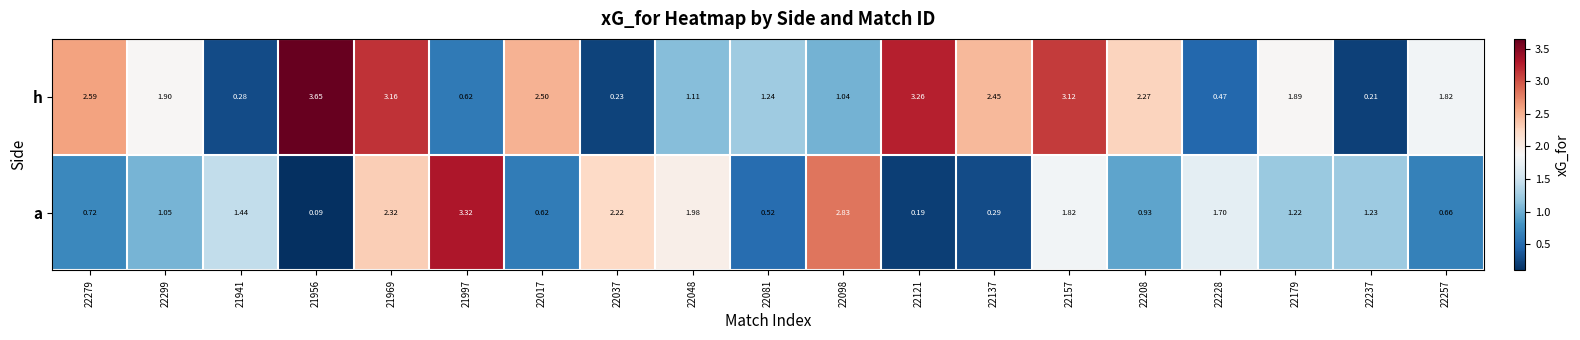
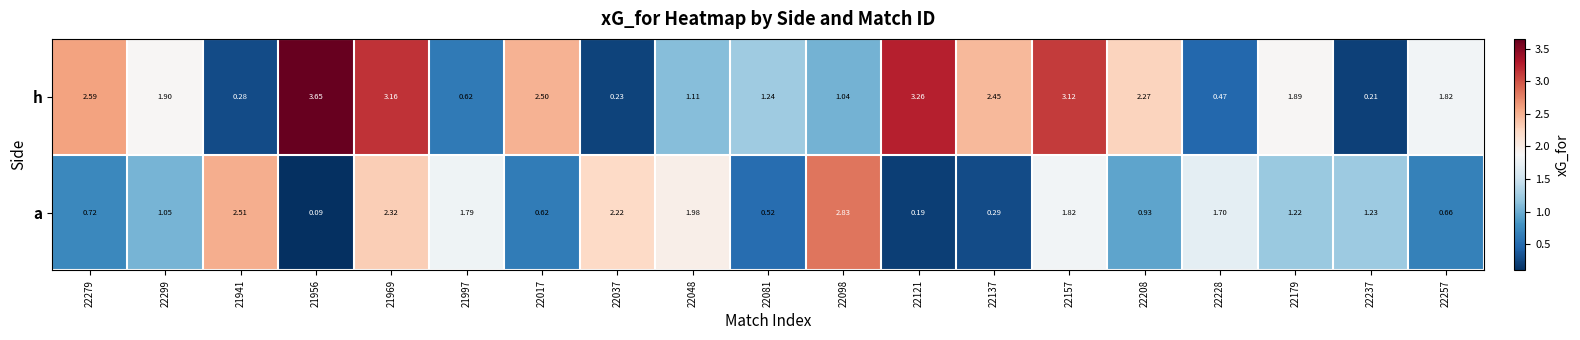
a, 21941: 1.44 -> 2.51
a, 21997: 3.32 -> 1.79
